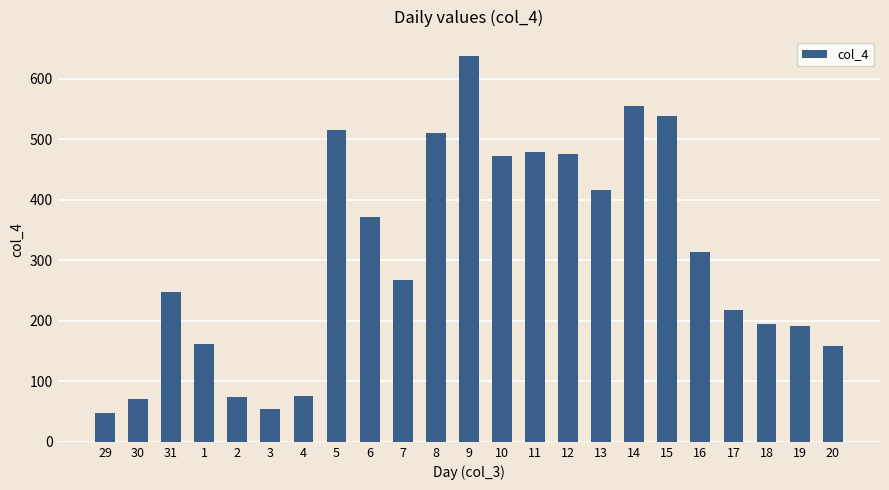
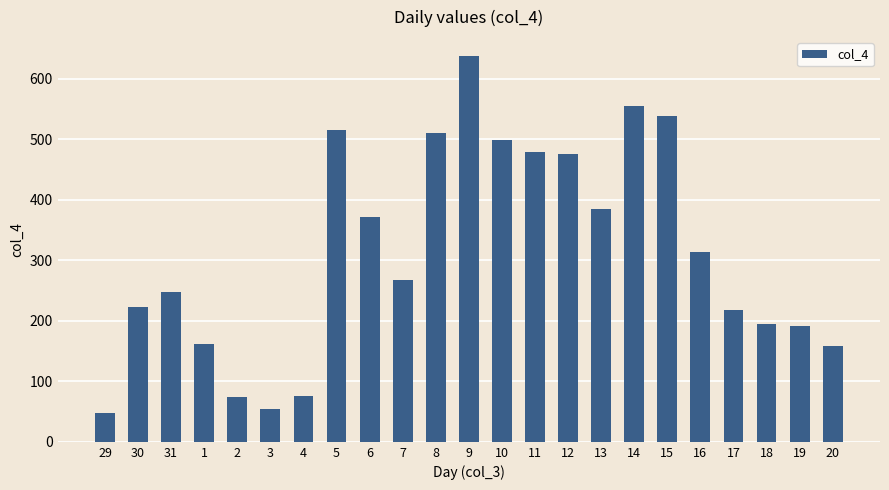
30: 70 -> 220
10: 470 -> 500
13: 420 -> 390
